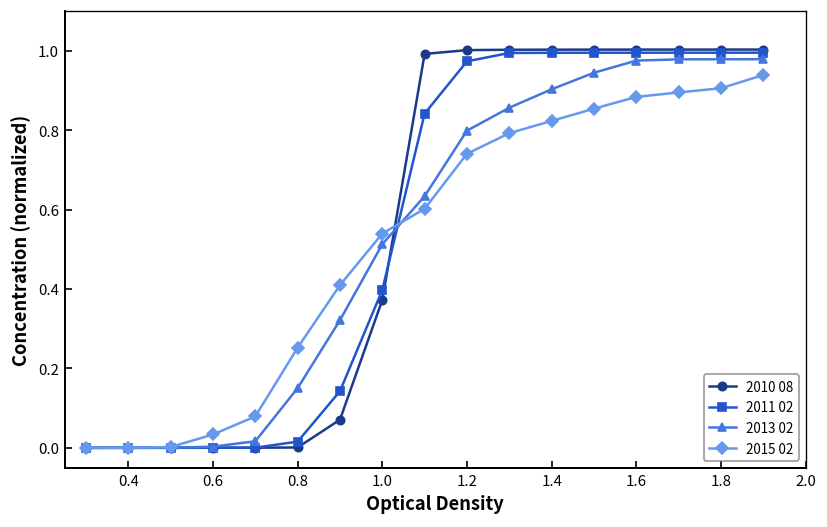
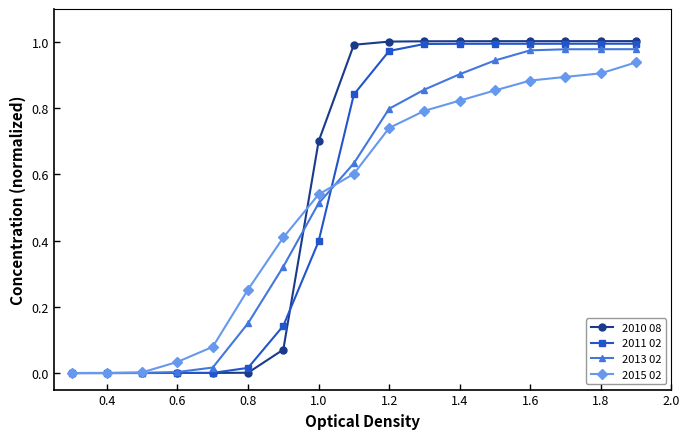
2010 08, 1.0: 0.37 -> 0.70
